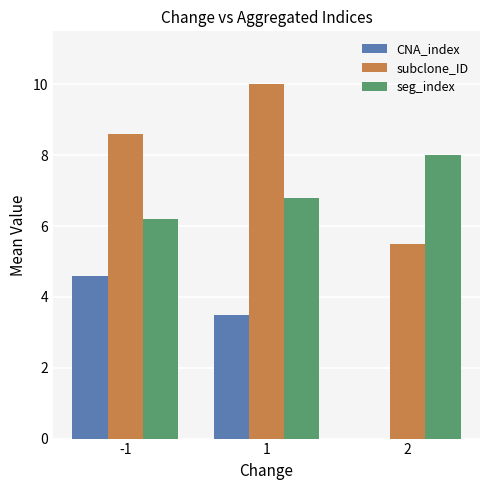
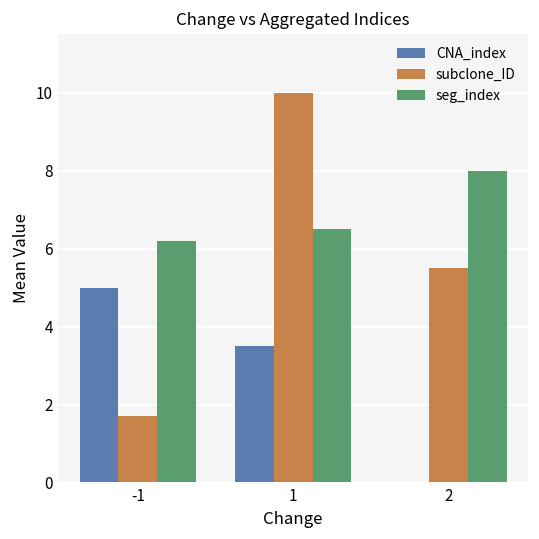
CNA_index, -1: 4.6 -> 5.0
subclone_ID, -1: 8.6 -> 1.7
seg_index, 1: 6.8 -> 6.5
